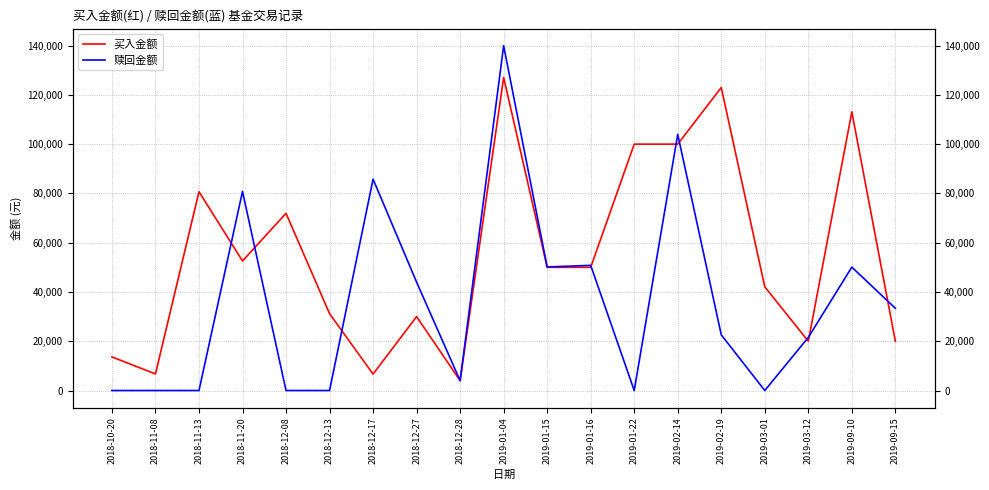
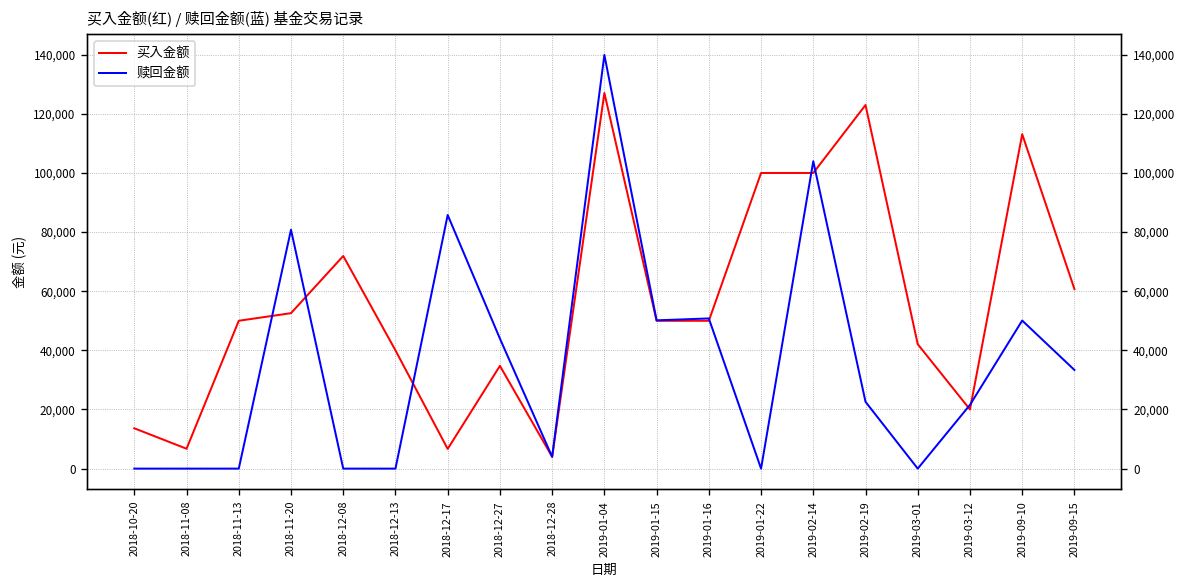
买入金额, 2018-11-13: 81,000 -> 50,000
买入金额, 2018-12-13: 31,000 -> 40,000
买入金额, 2018-12-27: 30,000 -> 35,000
买入金额, 2019-09-15: 20,000 -> 61,000
